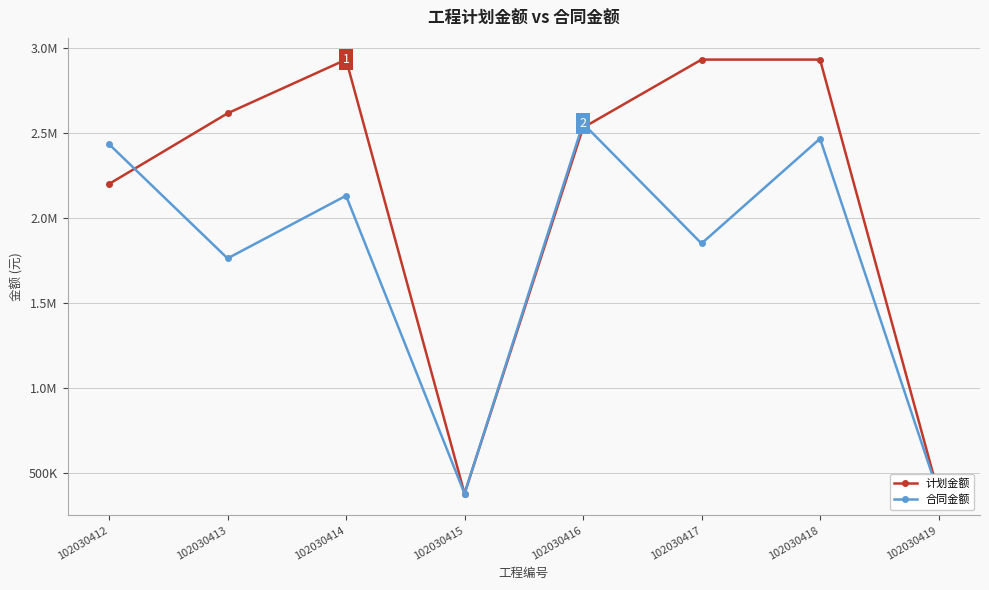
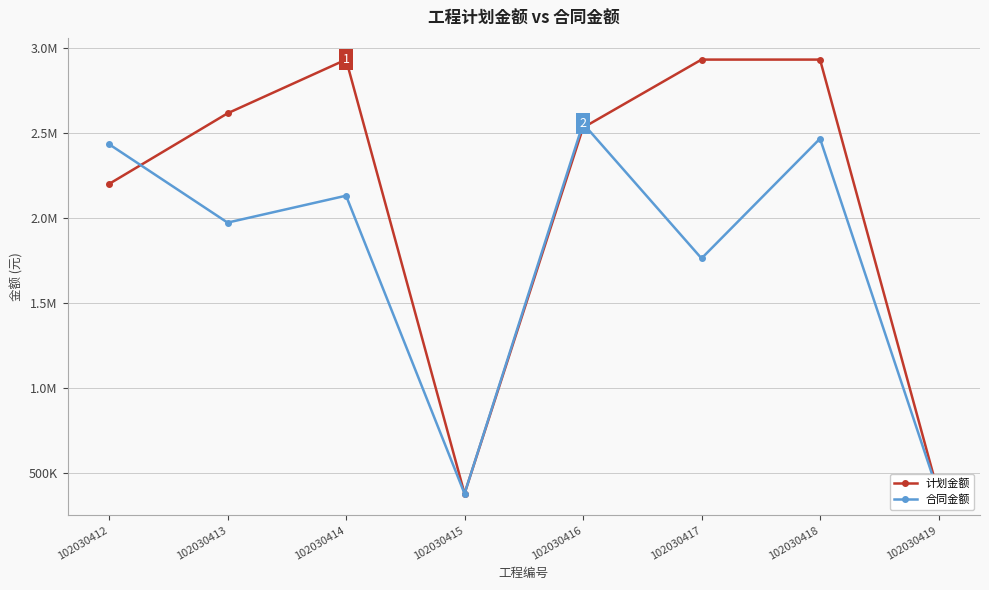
合同金额, 102030413: 1760000 -> 1970000
合同金额, 102030417: 1850000 -> 1760000
